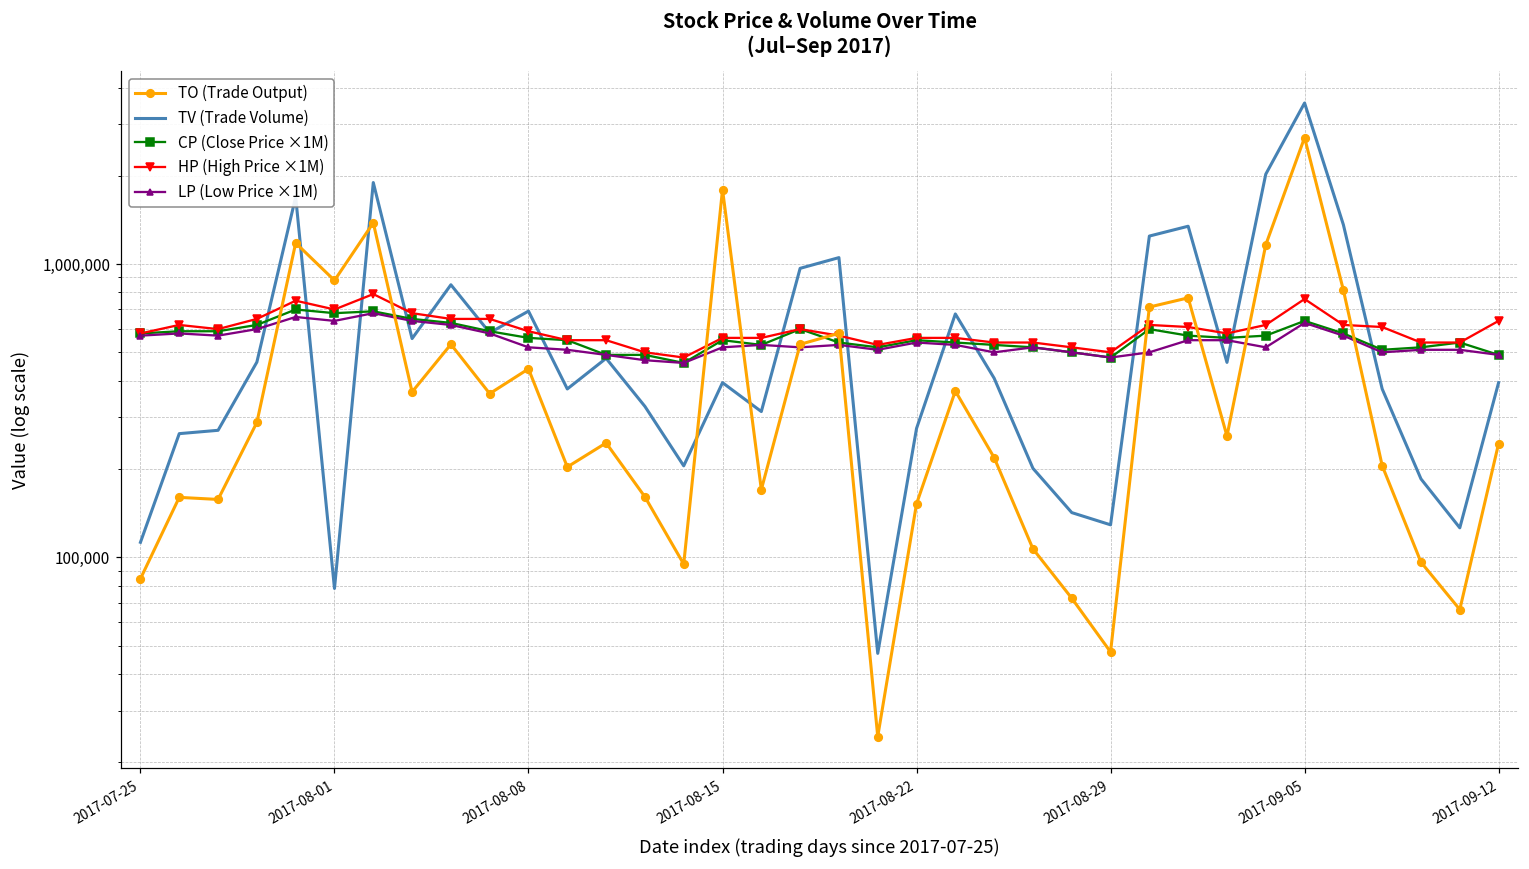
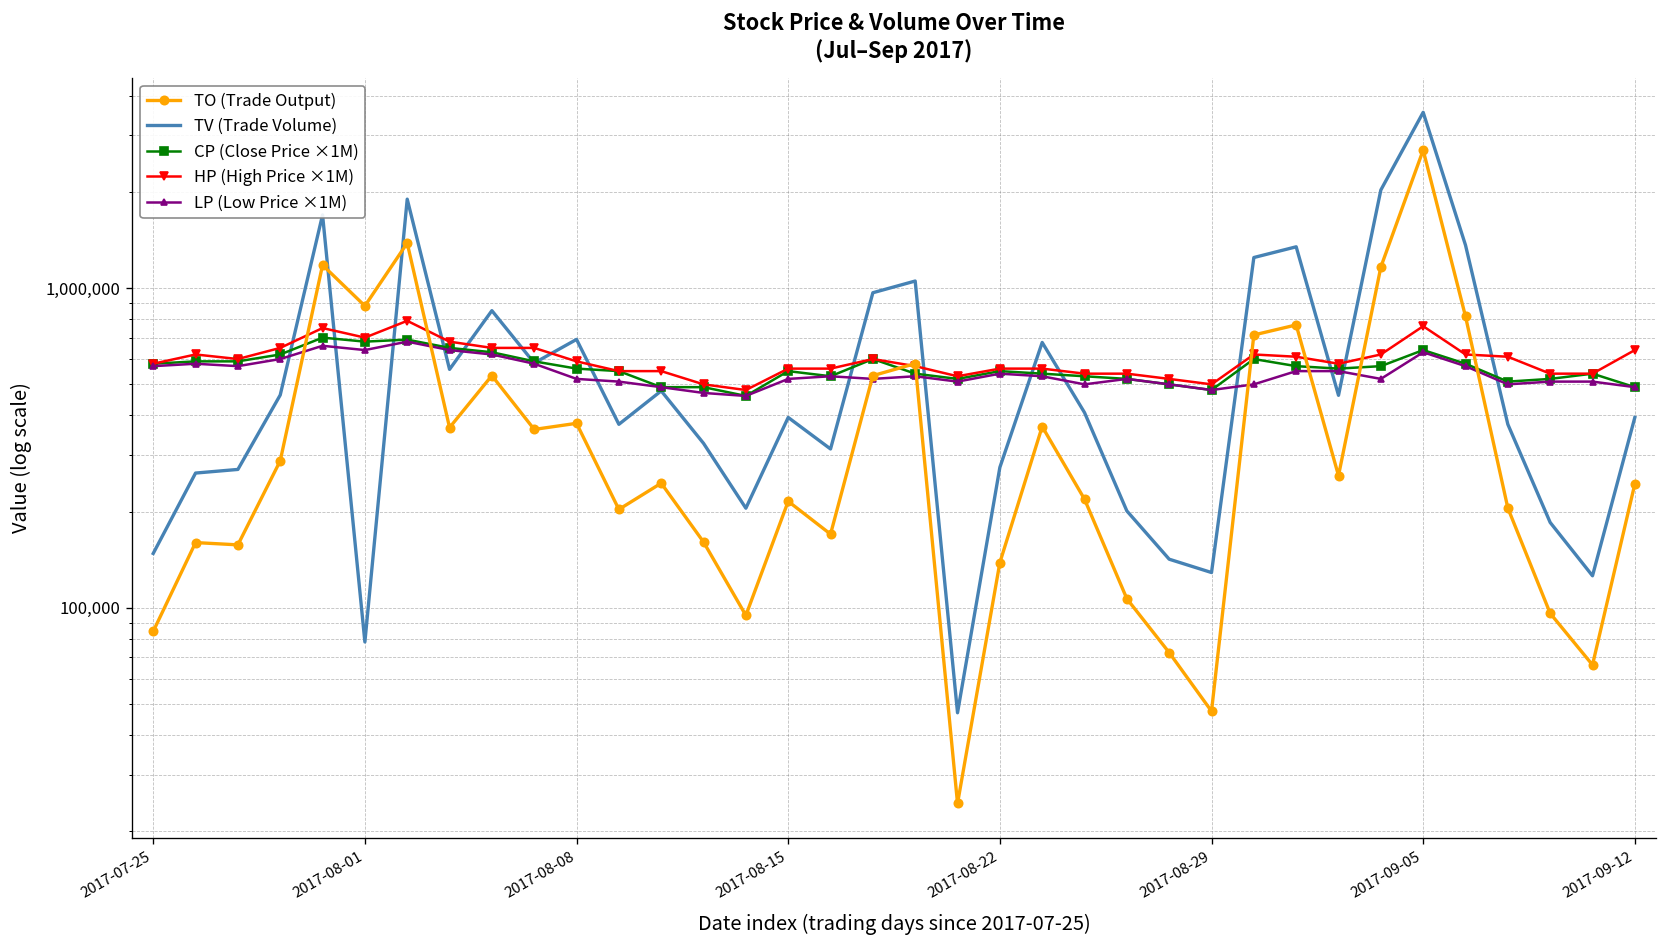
TV (Trade Volume), 2017-07-25: 112,000 -> 150,000
TO (Trade Output), 2017-08-08: 440,000 -> 380,000
TO (Trade Output), 2017-08-15: 1,800,000 -> 220,000
TO (Trade Output), 2017-08-22: 150,000 -> 140,000
